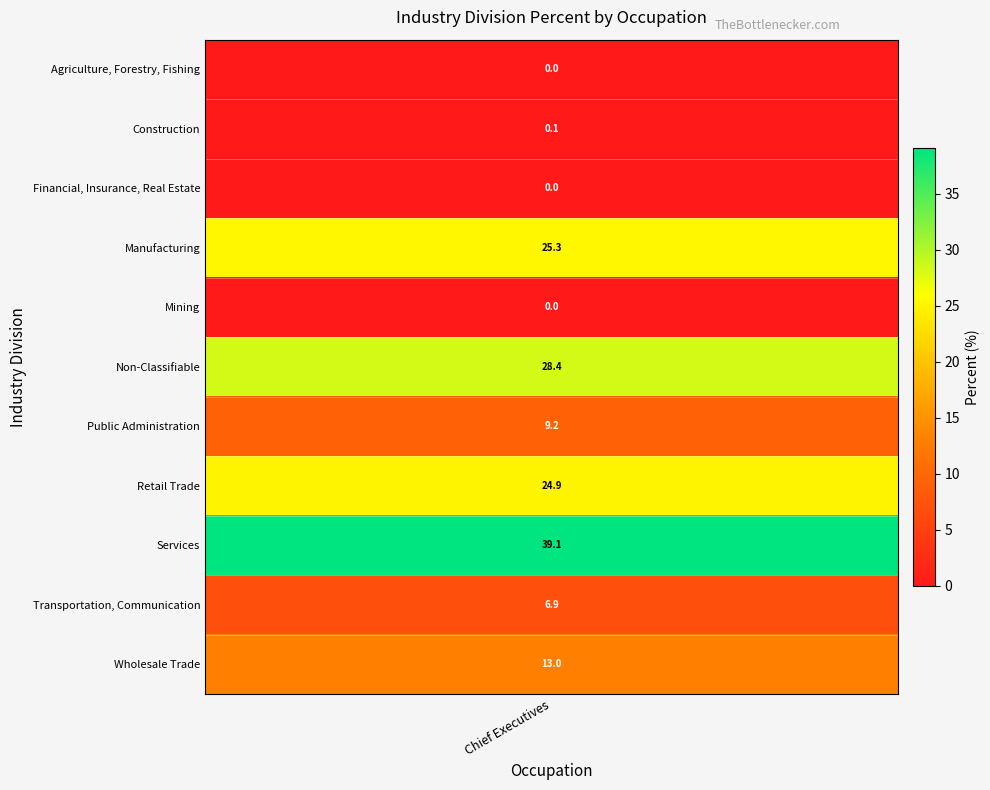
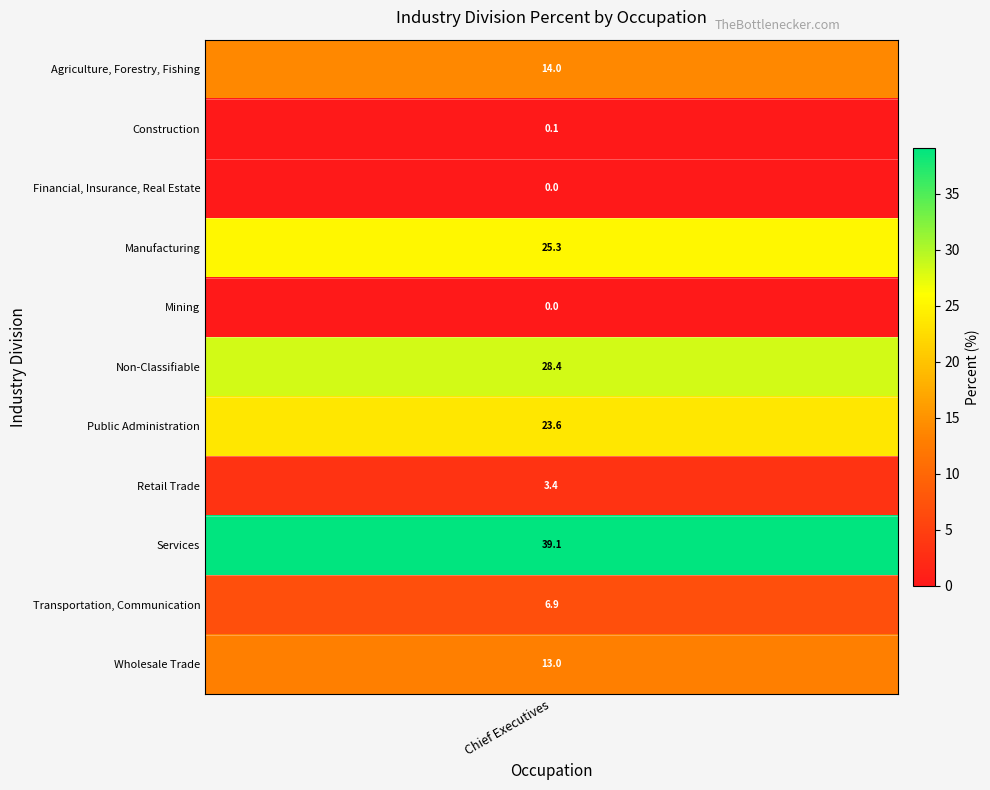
Agriculture, Forestry, Fishing, Chief Executives: 0.0 -> 14.0
Public Administration, Chief Executives: 9.2 -> 23.6
Retail Trade, Chief Executives: 24.9 -> 3.4
